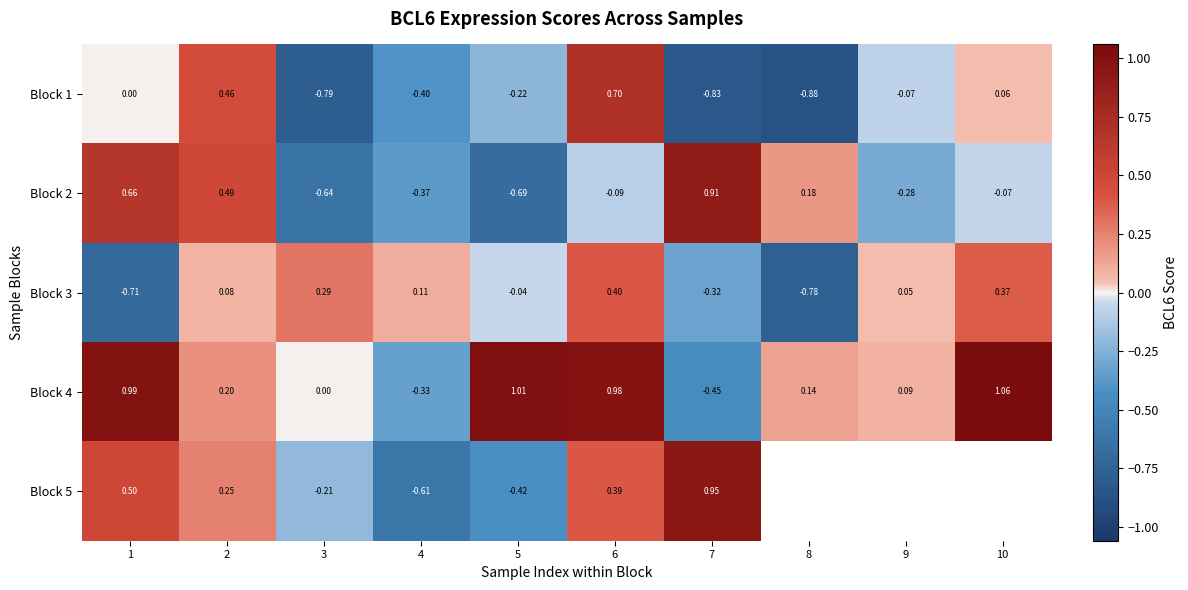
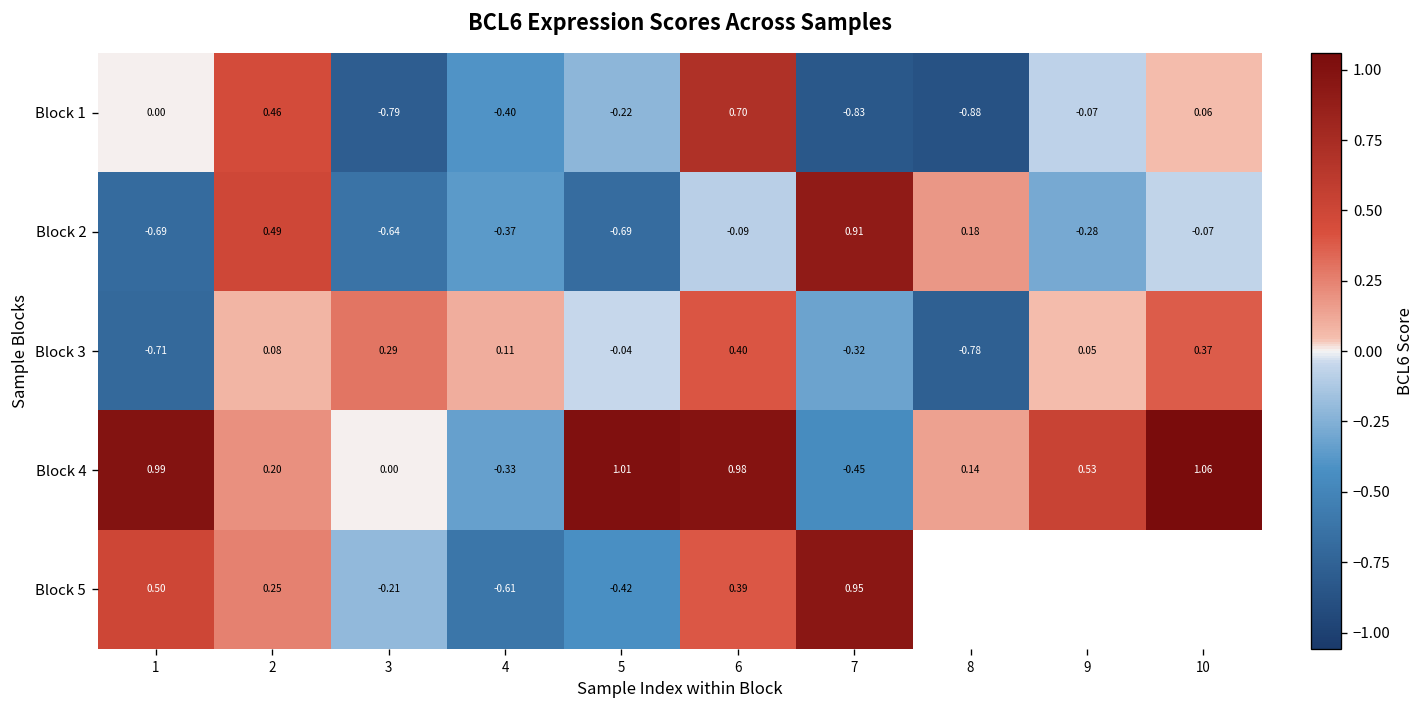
Block 2, 1: 0.66 -> -0.69
Block 4, 9: 0.09 -> 0.53
